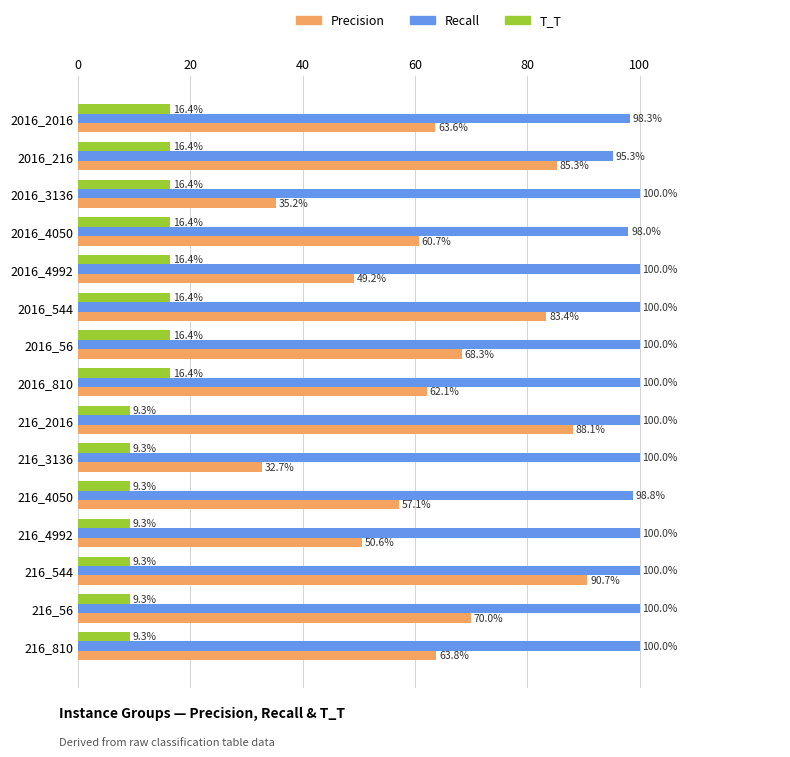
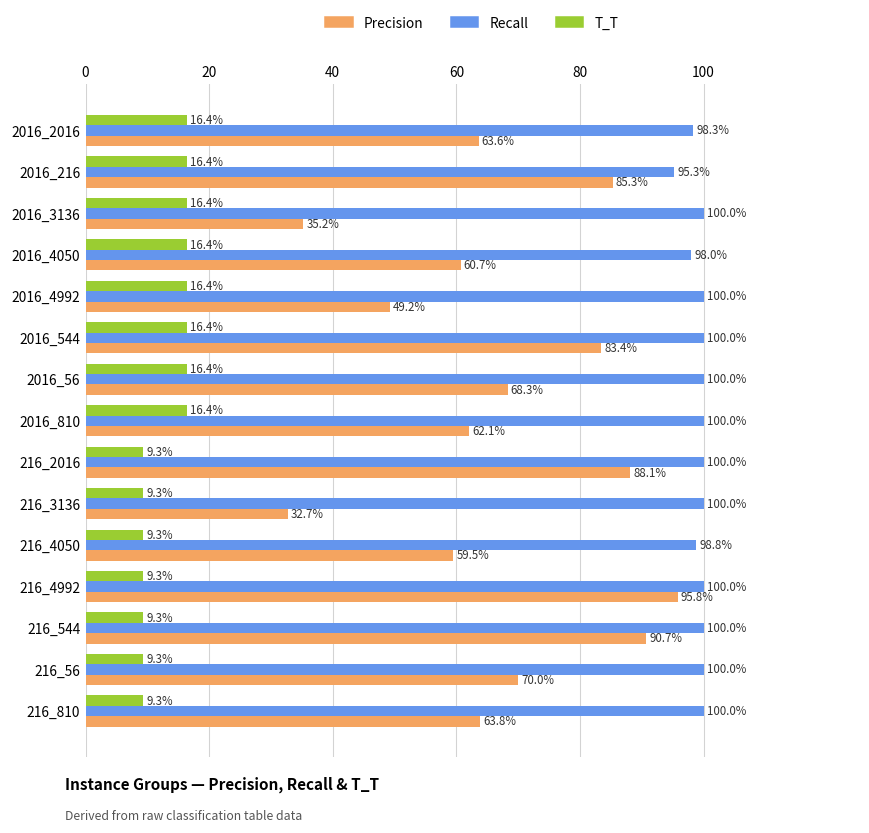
Precision, 216_4050: 57.1% -> 59.5%
Precision, 216_4992: 50.6% -> 95.8%
